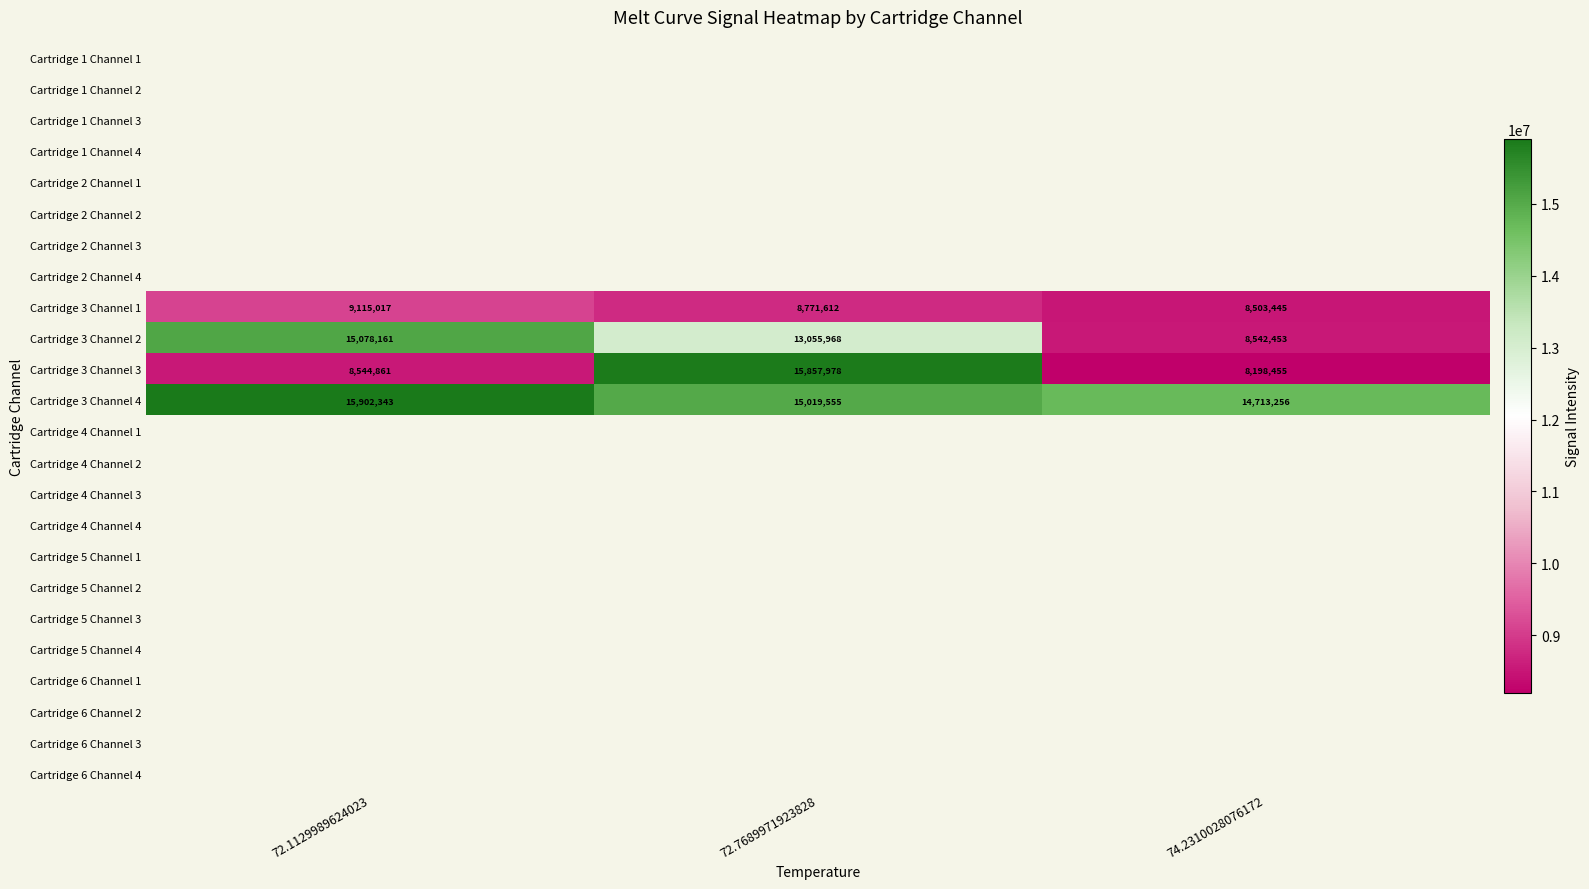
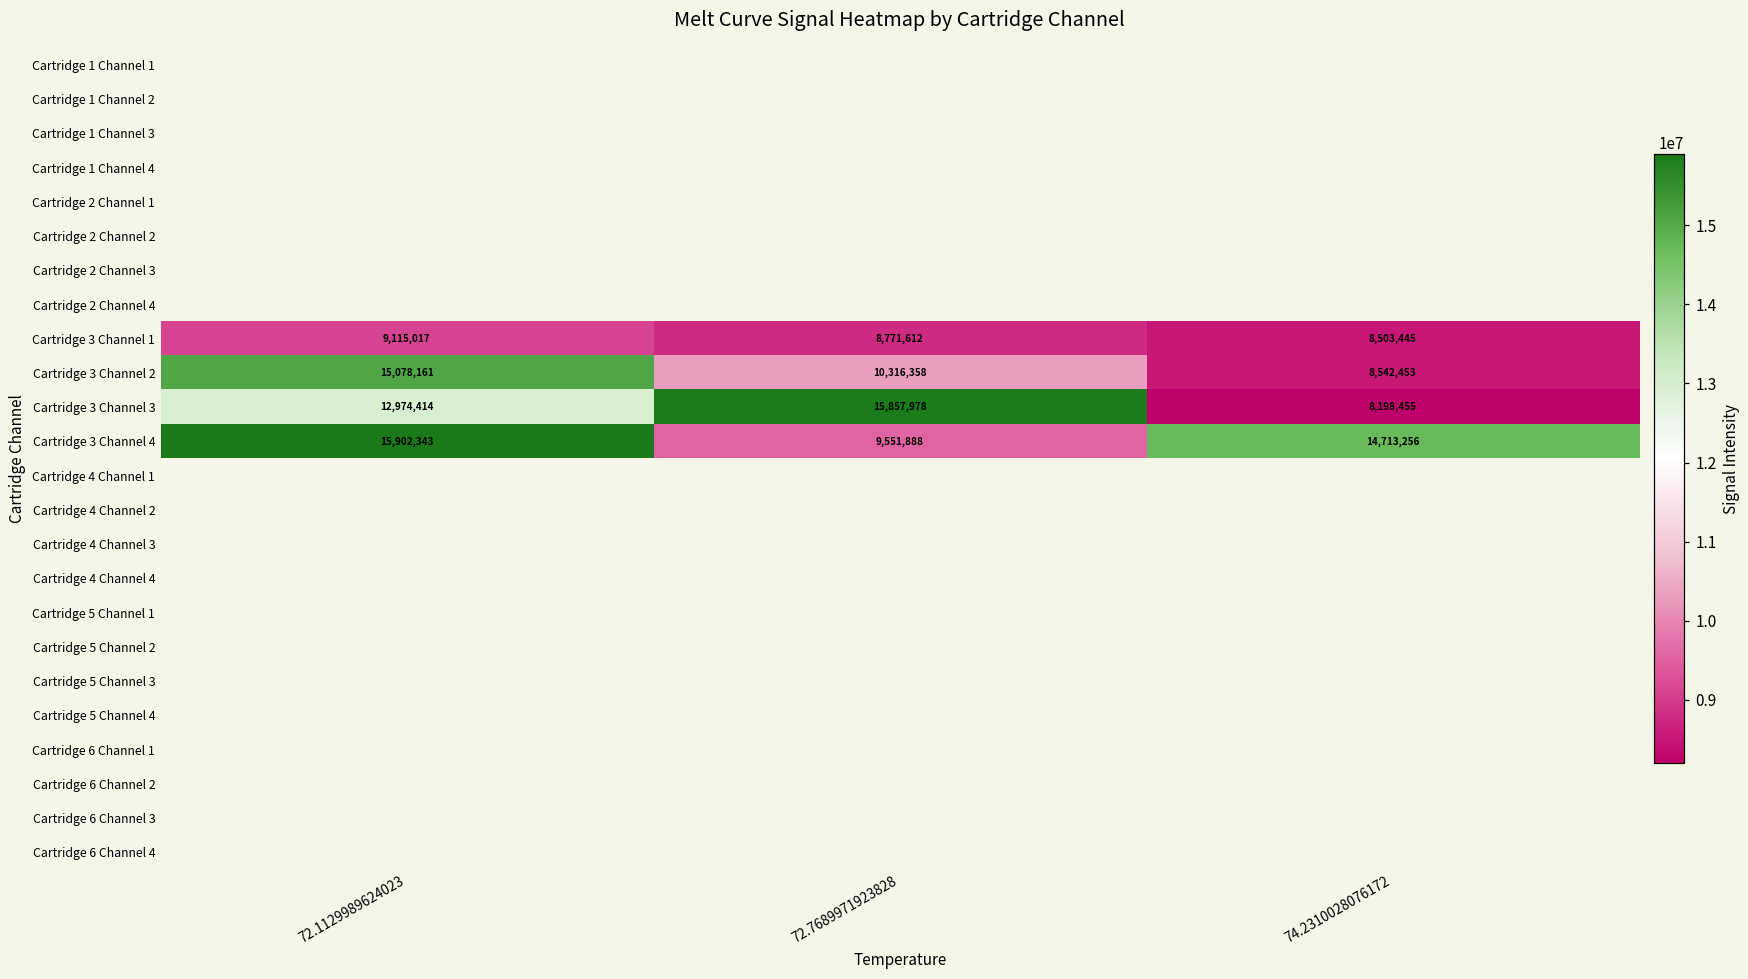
Cartridge 3 Channel 2, 72.7689971923828: 13,055,968 -> 10,316,358
Cartridge 3 Channel 3, 72.1129989624023: 8,544,861 -> 12,974,414
Cartridge 3 Channel 4, 72.7689971923828: 15,019,555 -> 9,551,888
